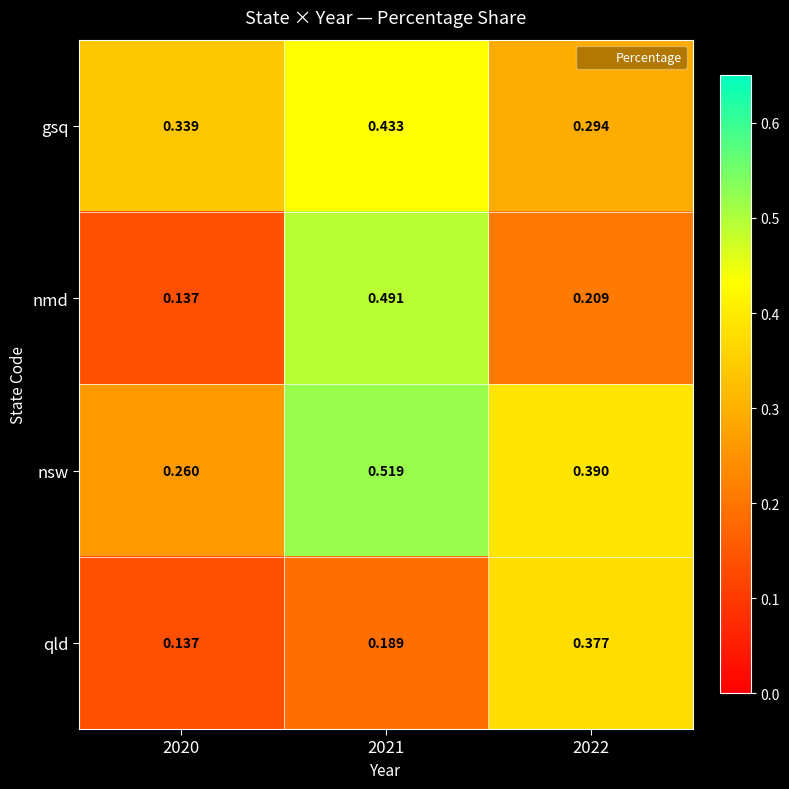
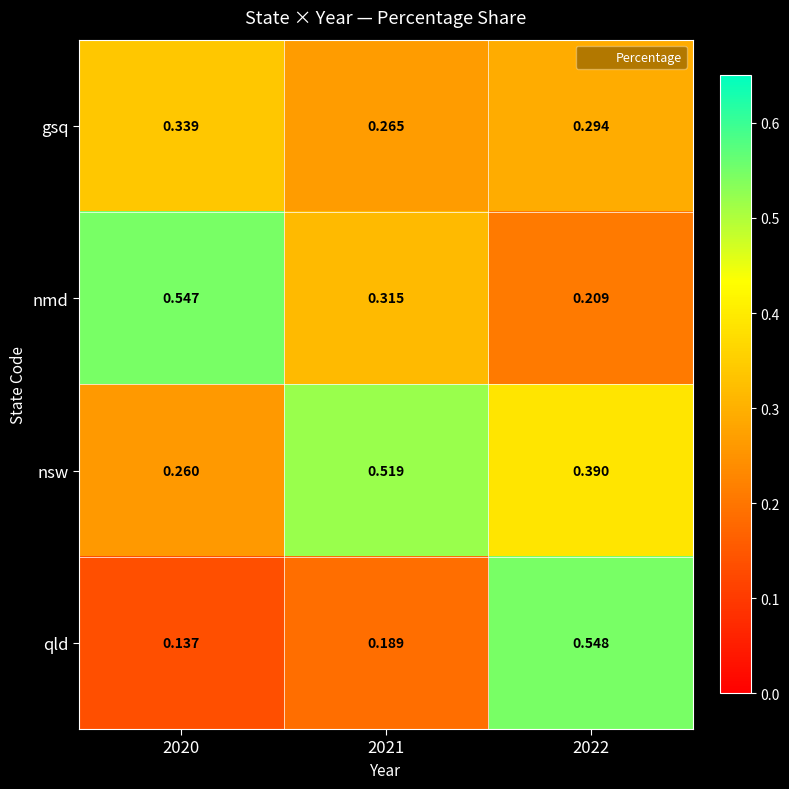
gsq, 2021: 0.433 -> 0.265
nmd, 2020: 0.137 -> 0.547
nmd, 2021: 0.491 -> 0.315
qld, 2022: 0.377 -> 0.548
